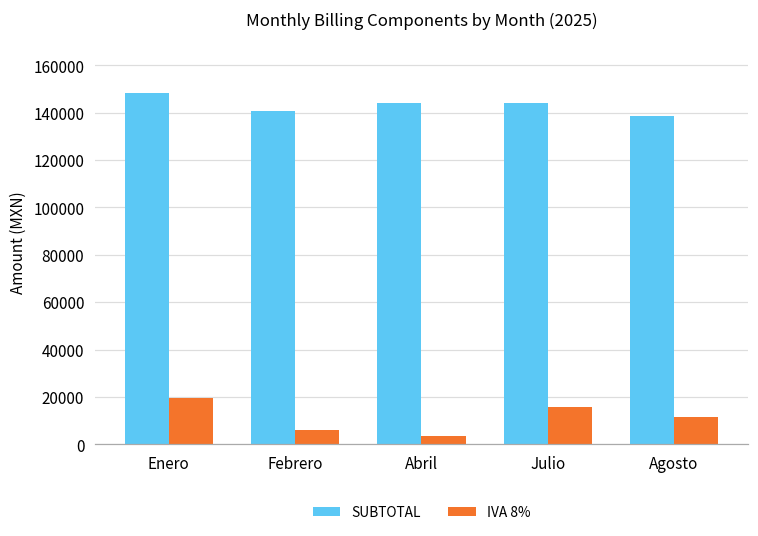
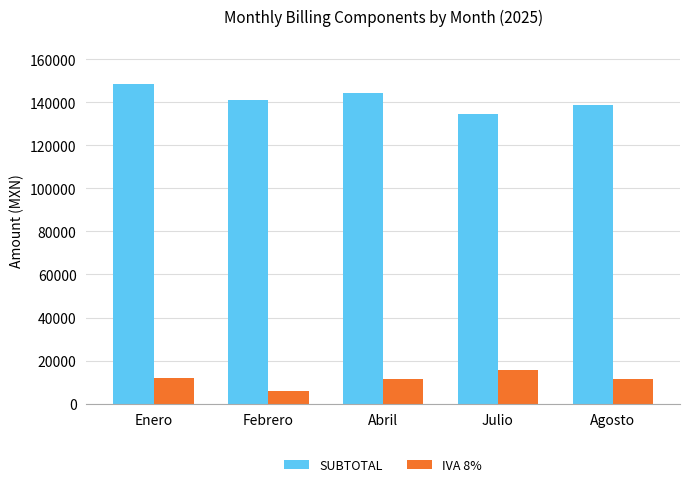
IVA 8%, Enero: 20000 -> 12000
IVA 8%, Abril: 4000 -> 12000
SUBTOTAL, Julio: 144000 -> 134000
